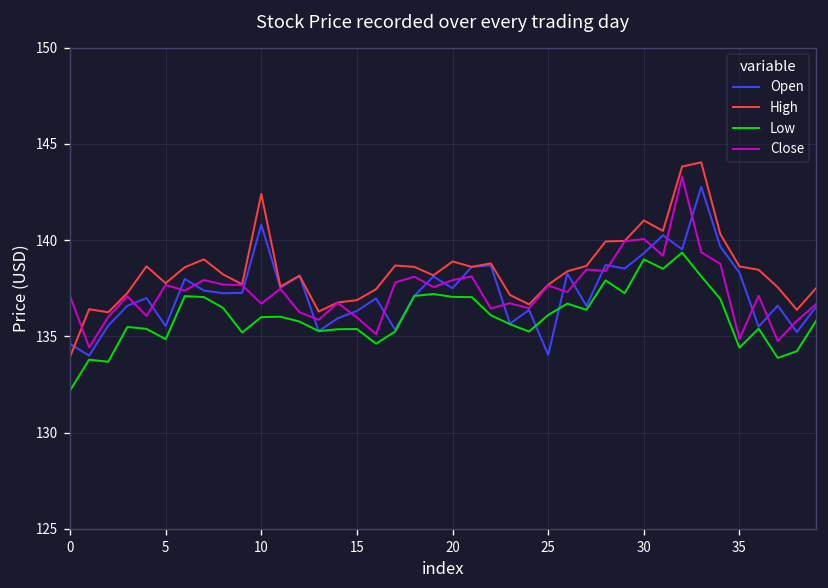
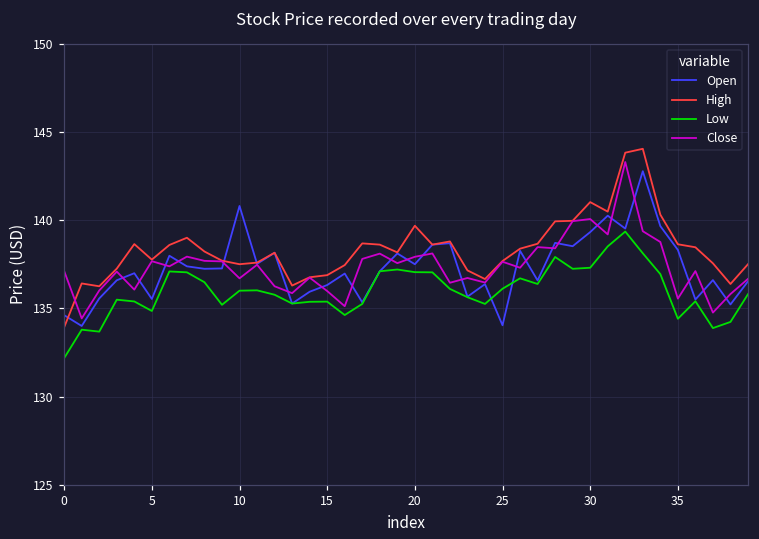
High, 10: 142.4 -> 137.5
High, 20: 138.9 -> 139.7
Low, 30: 139.0 -> 137.3
Close, 35: 134.9 -> 135.6
